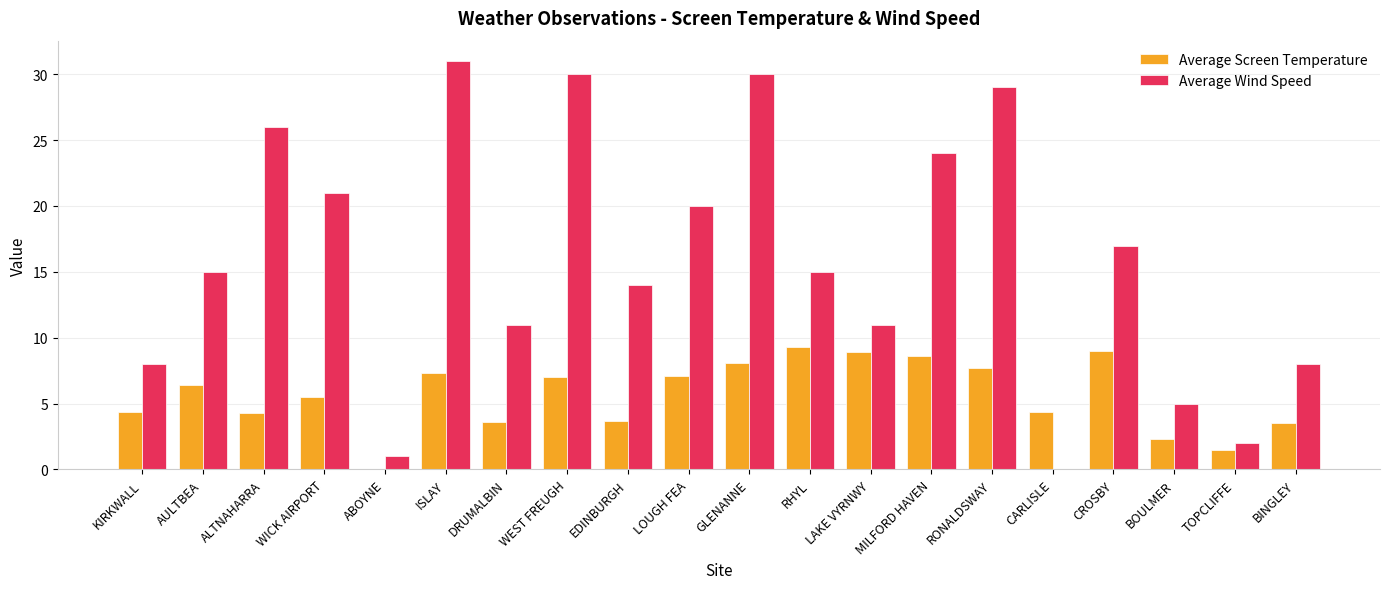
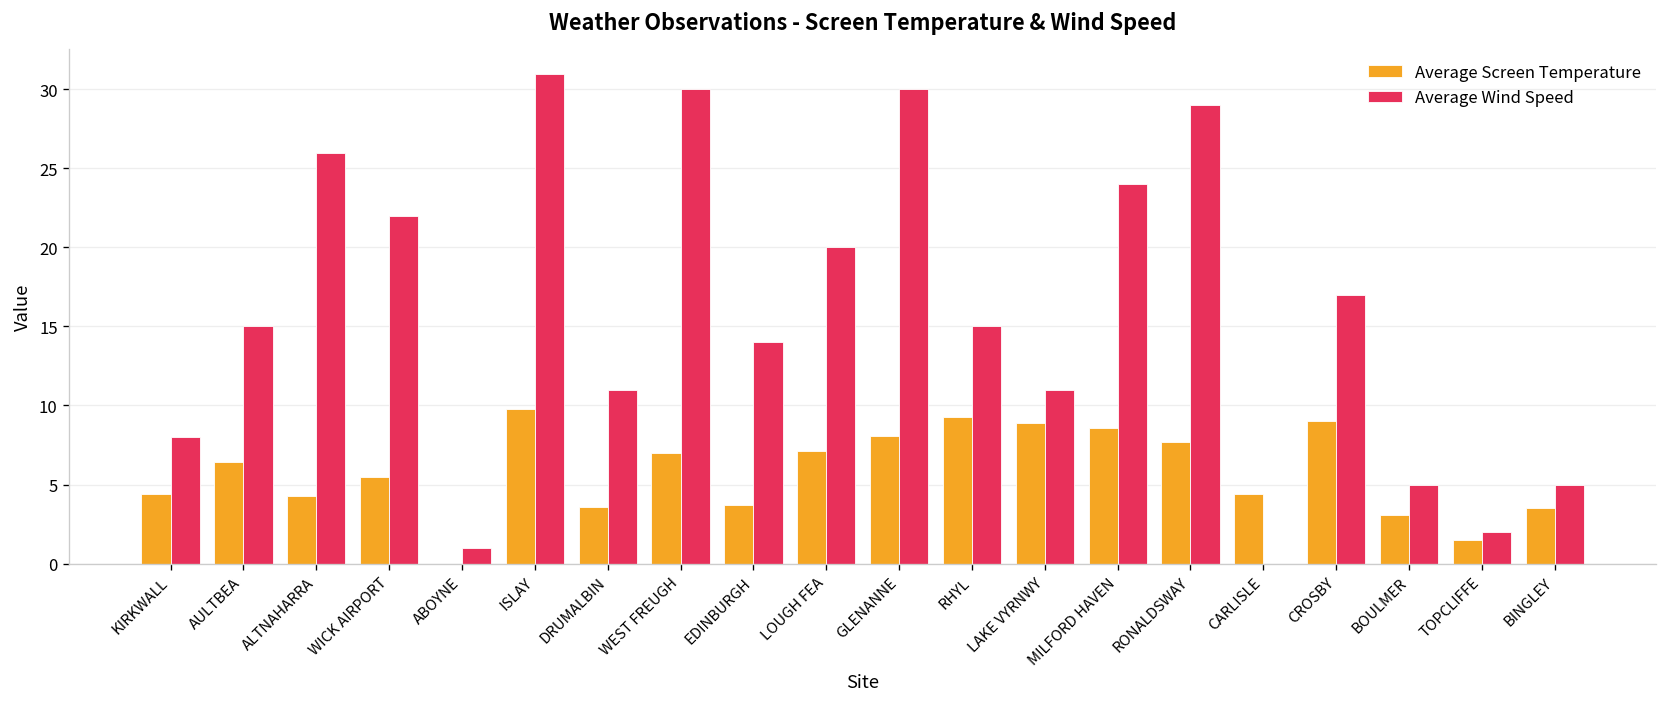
Average Wind Speed, WICK AIRPORT: 21 -> 22
Average Screen Temperature, ISLAY: 7.3 -> 9.8
Average Screen Temperature, BOULMER: 2.3 -> 3.1
Average Wind Speed, BINGLEY: 8 -> 5
